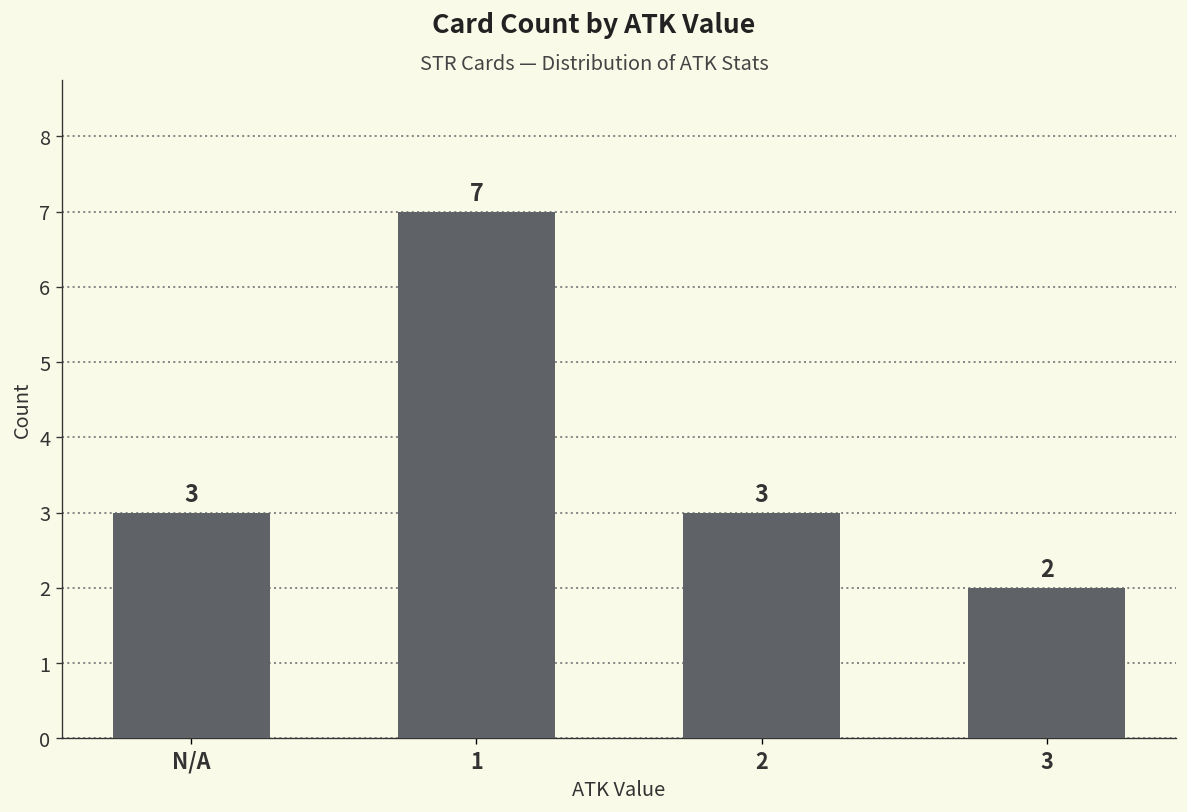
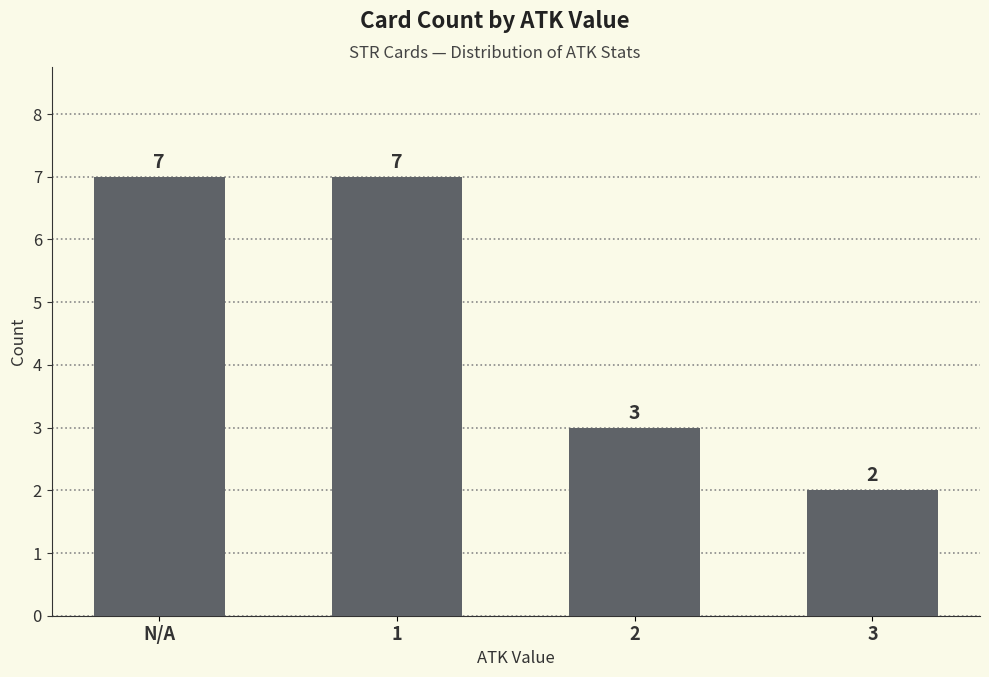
N/A: 3 -> 7
